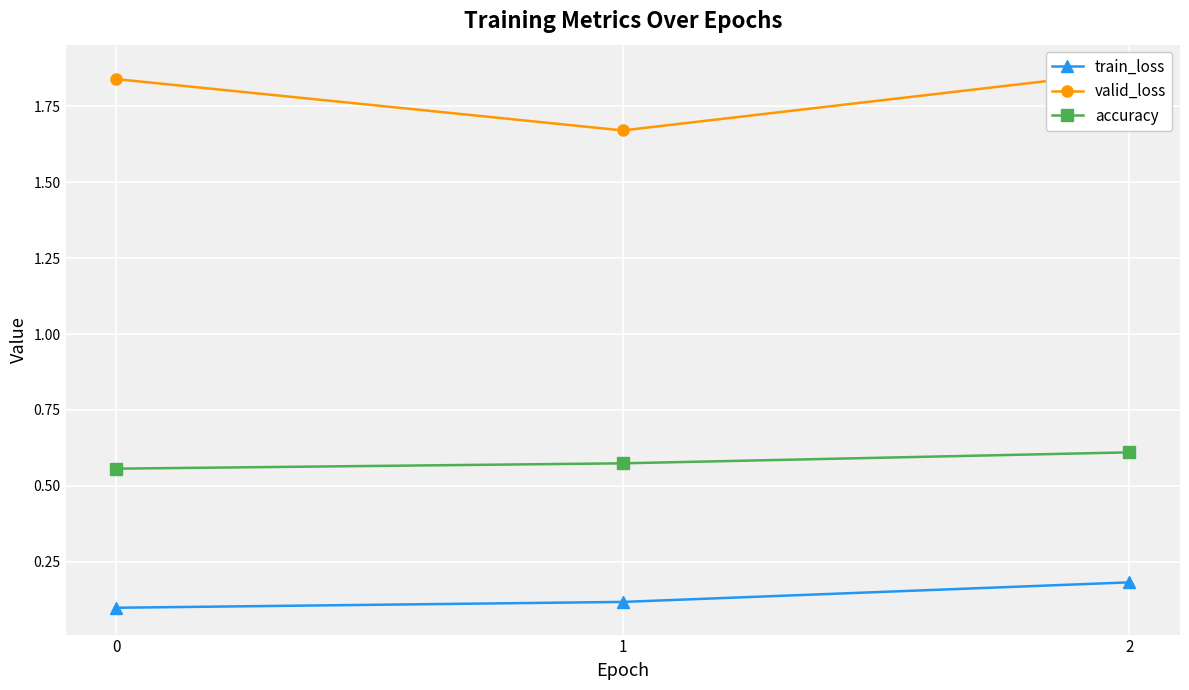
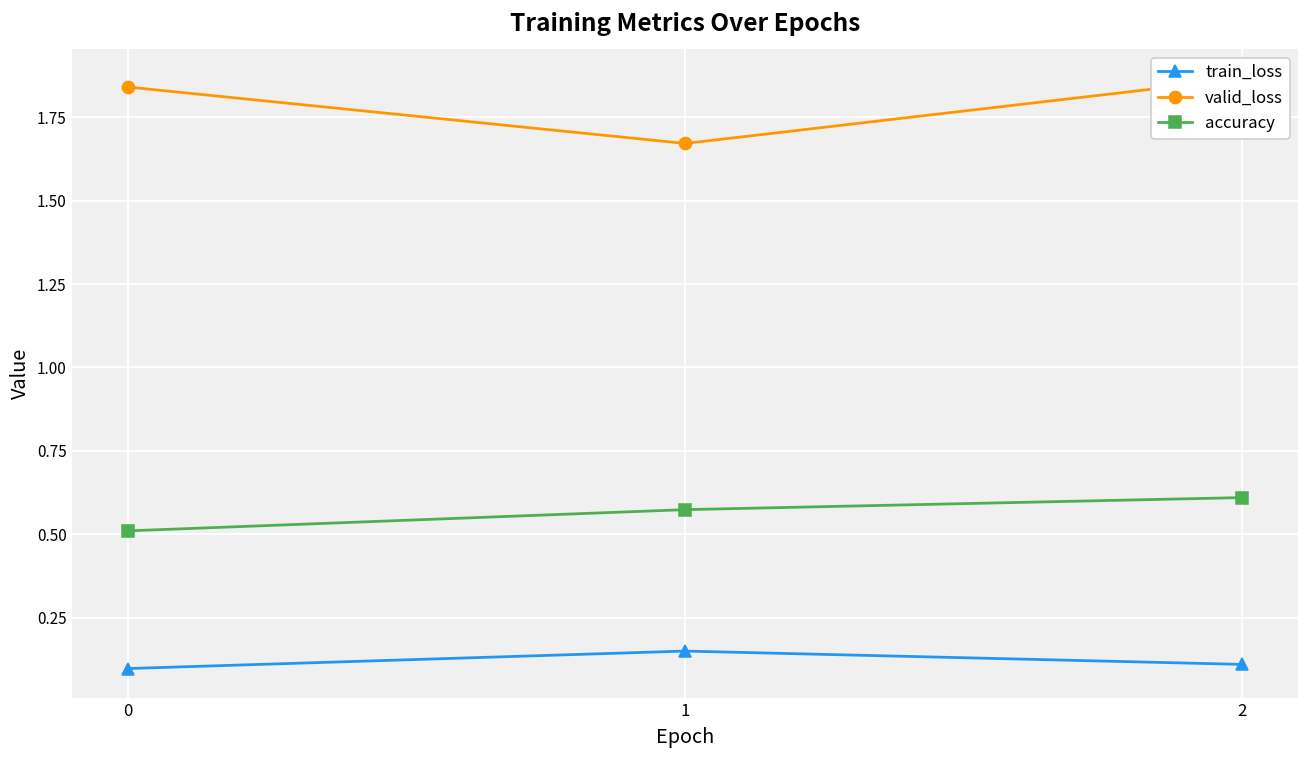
accuracy, 0: 0.56 -> 0.51
train_loss, 1: 0.12 -> 0.15
train_loss, 2: 0.18 -> 0.11
